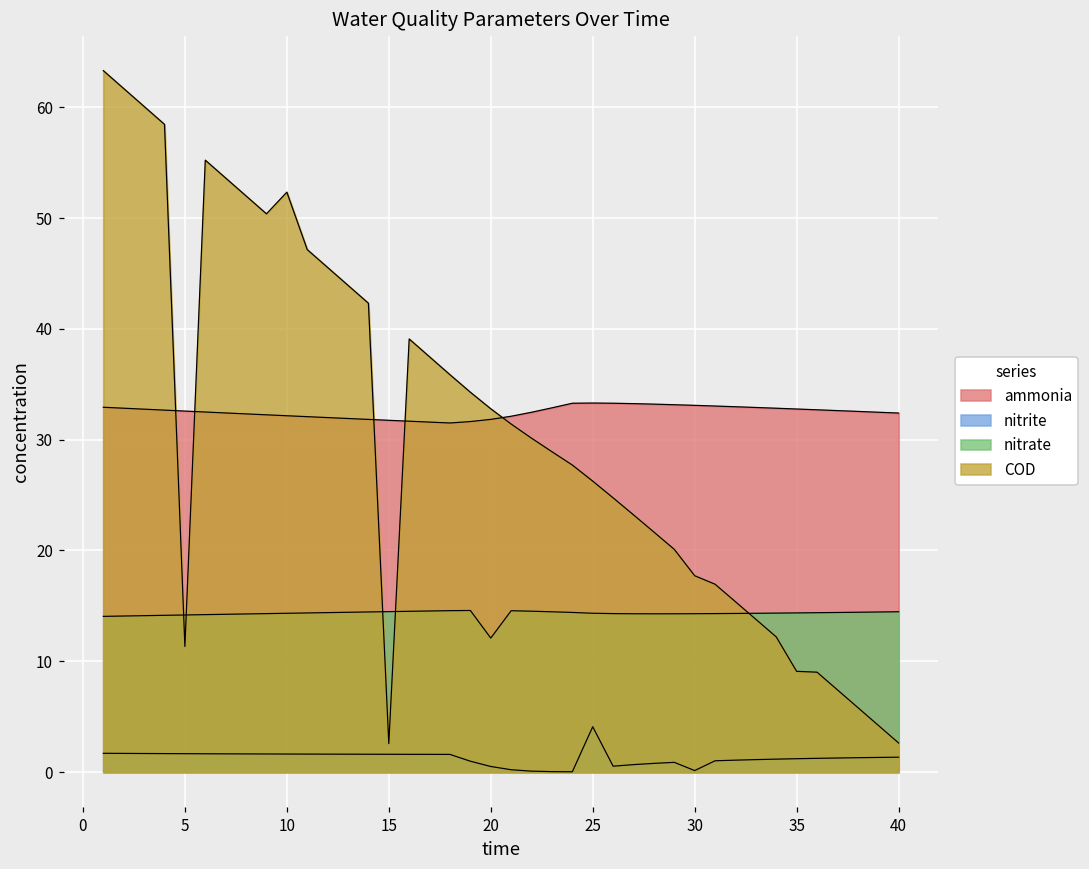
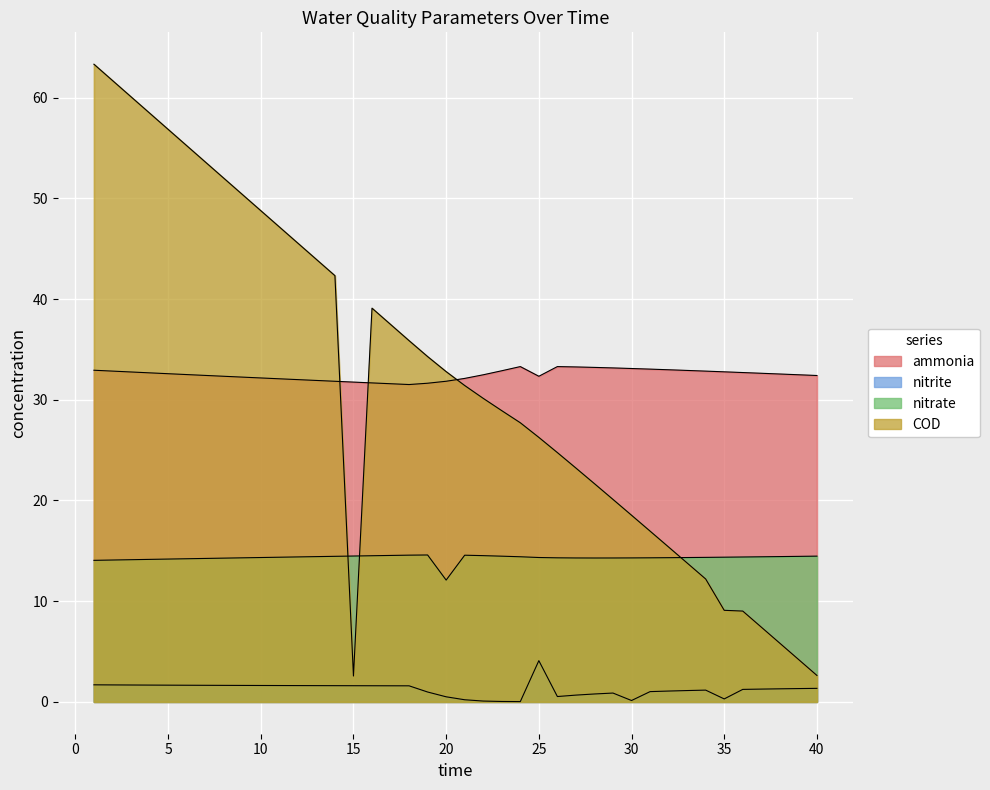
COD, 5: 11.3 -> 56.9
COD, 10: 52.4 -> 48.8
ammonia, 25: 33.3 -> 32.3
COD, 30: 17.7 -> 18.5
nitrite, 35: 1.2 -> 0.3
